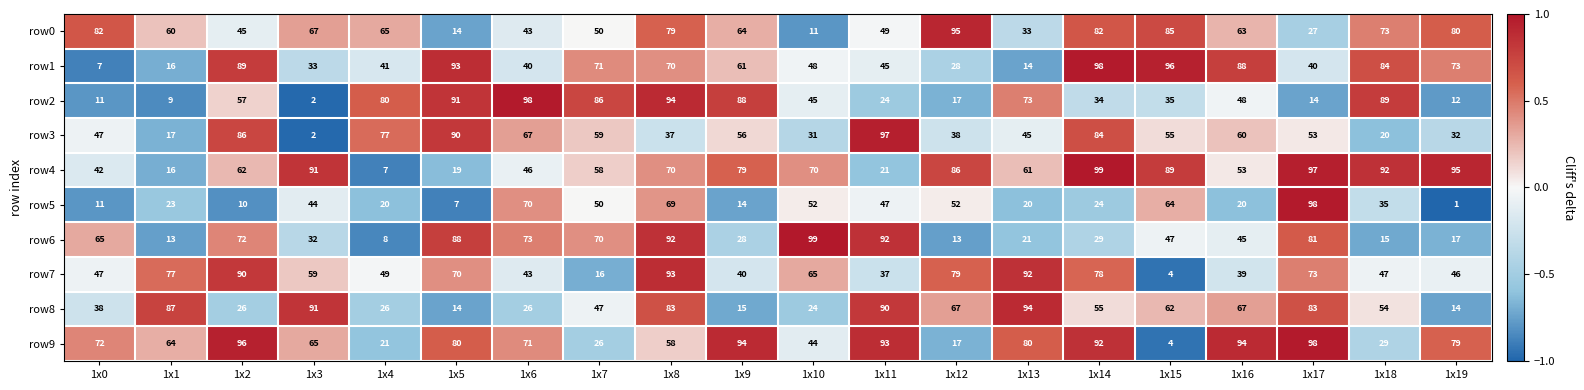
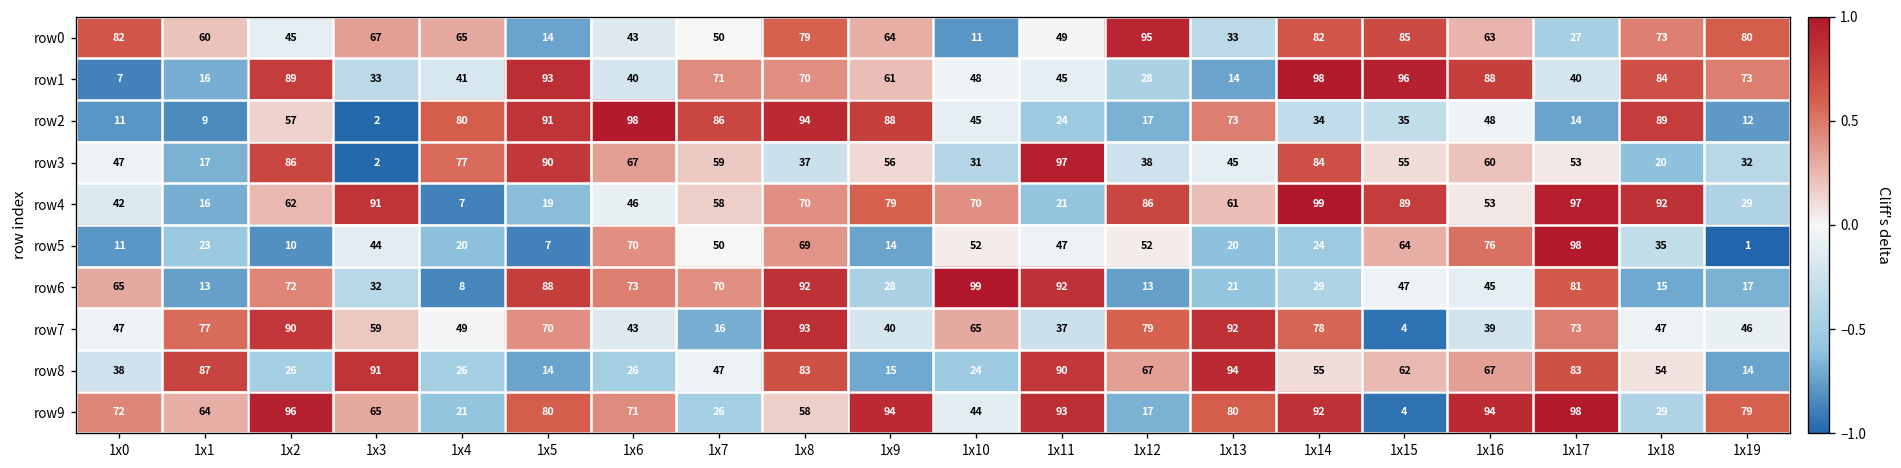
row4, 1x19: 95 -> 29
row5, 1x16: 20 -> 76
